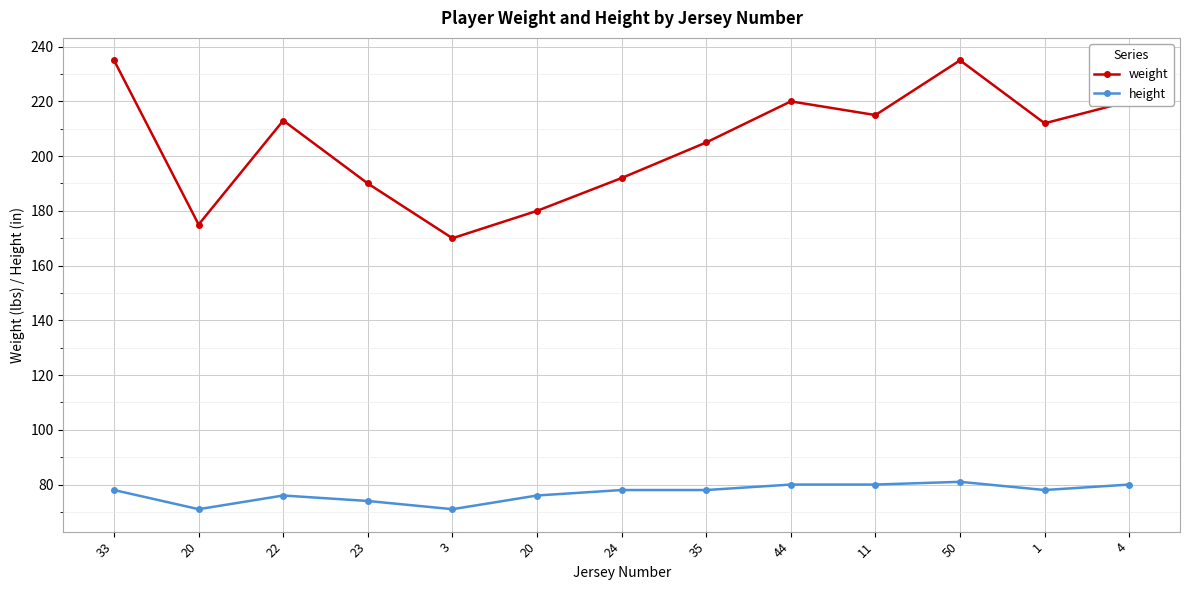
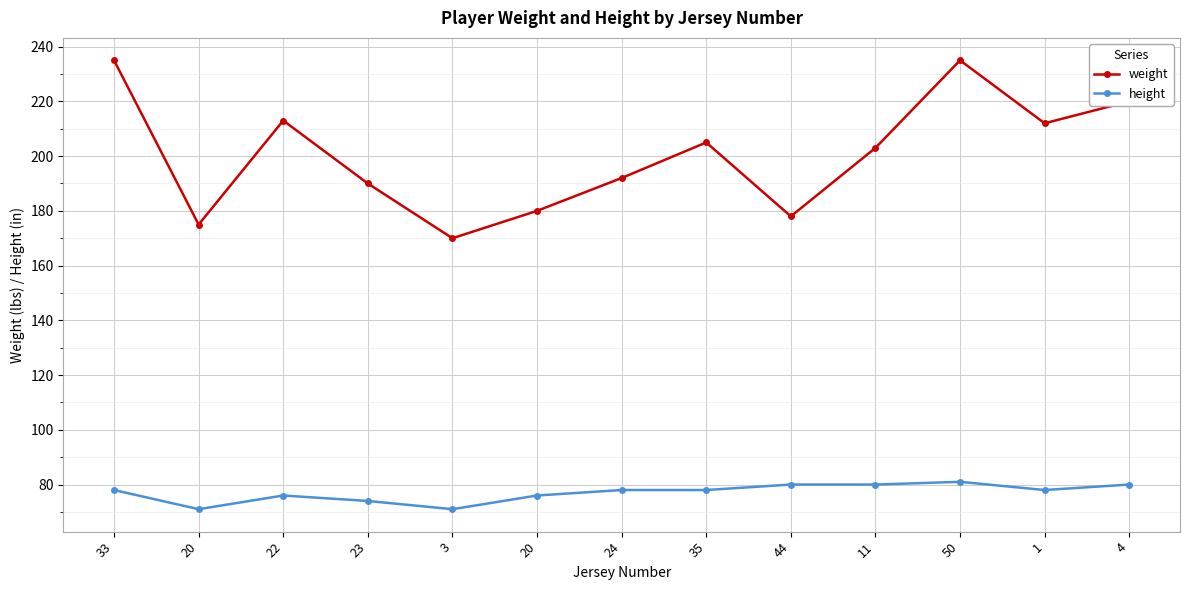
weight, 44: 220 -> 178
weight, 11: 215 -> 203
